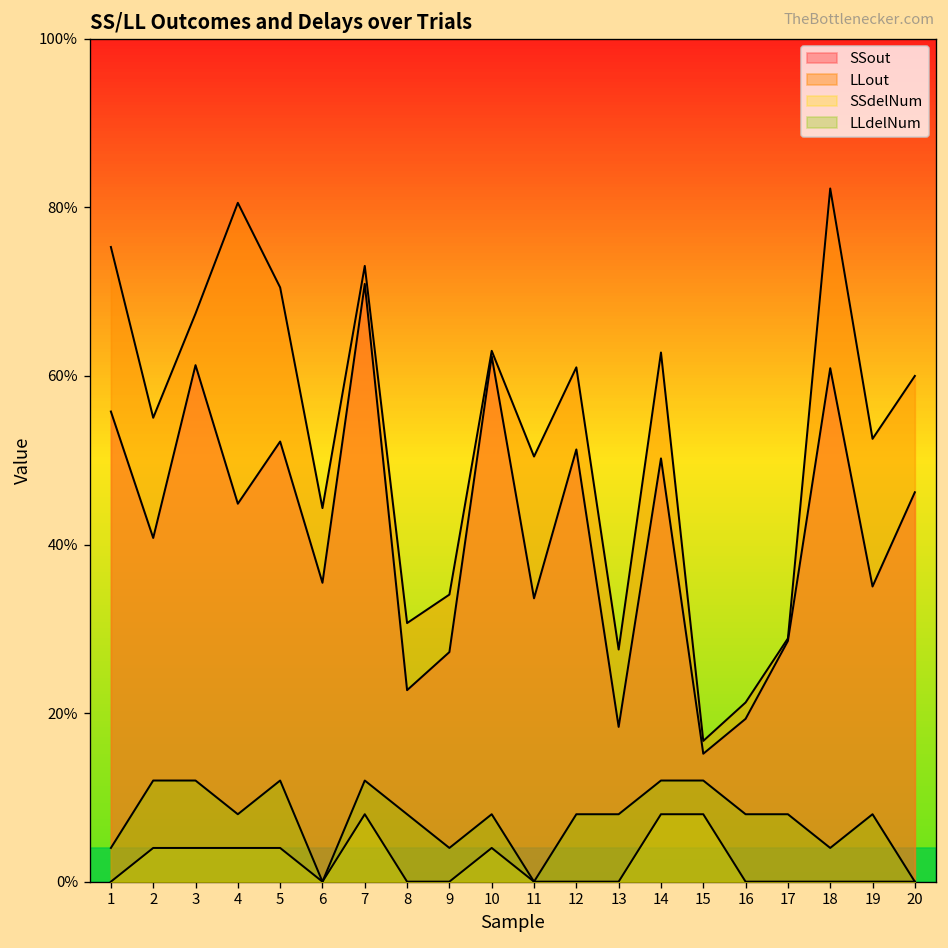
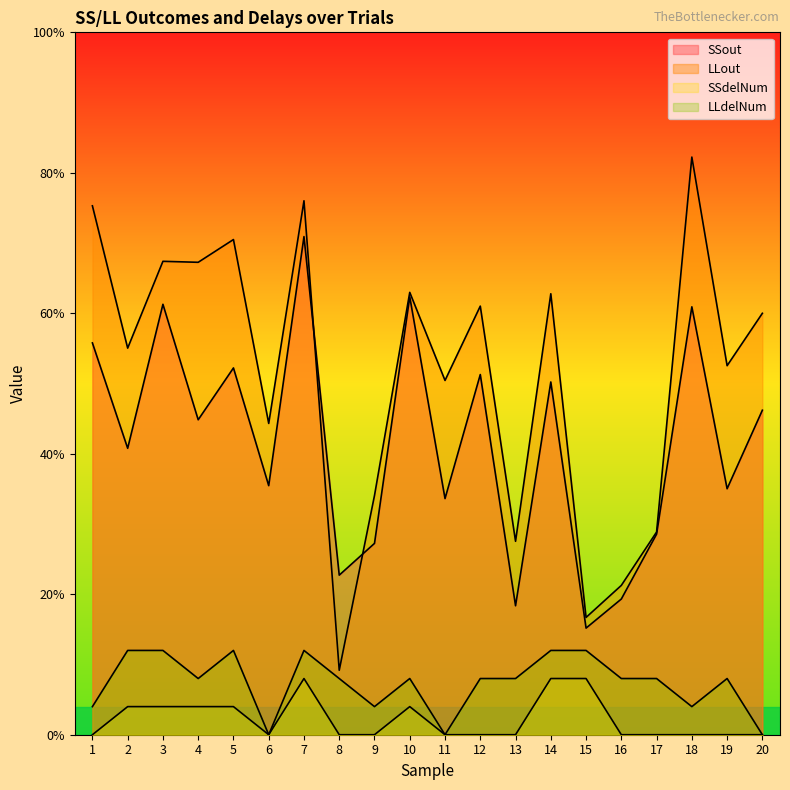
LLout, 4: 81% -> 67%
LLout, 7: 73% -> 76%
LLout, 8: 31% -> 9%
